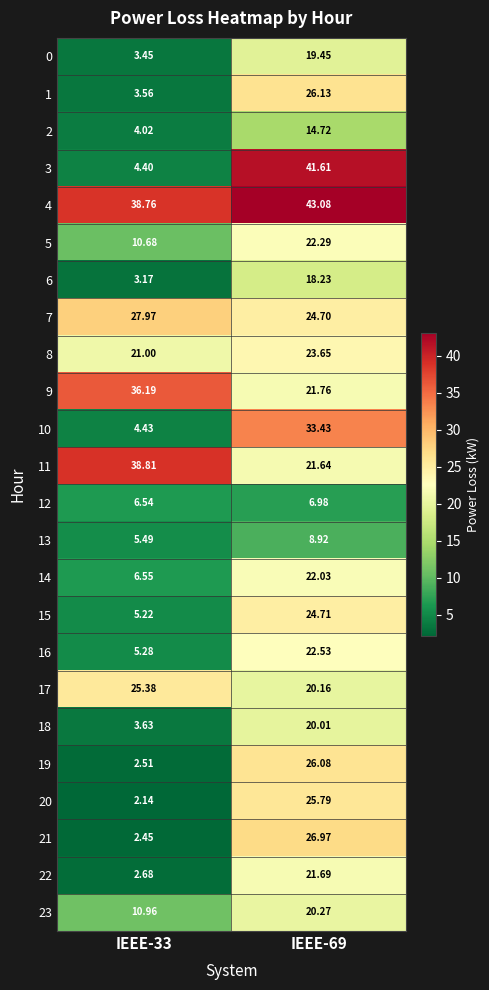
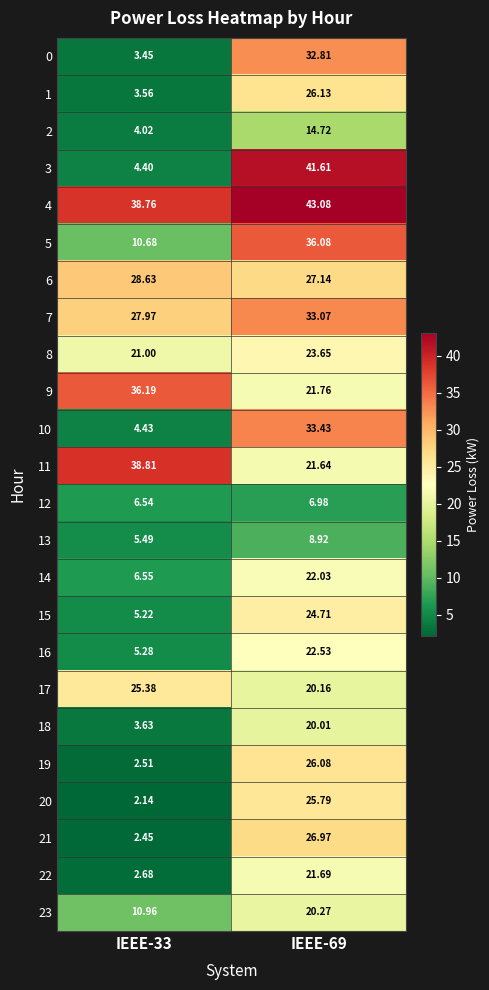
0, IEEE-69: 19.45 -> 32.81
5, IEEE-69: 22.29 -> 36.08
6, IEEE-33: 3.17 -> 28.63
6, IEEE-69: 18.23 -> 27.14
7, IEEE-69: 24.70 -> 33.07
